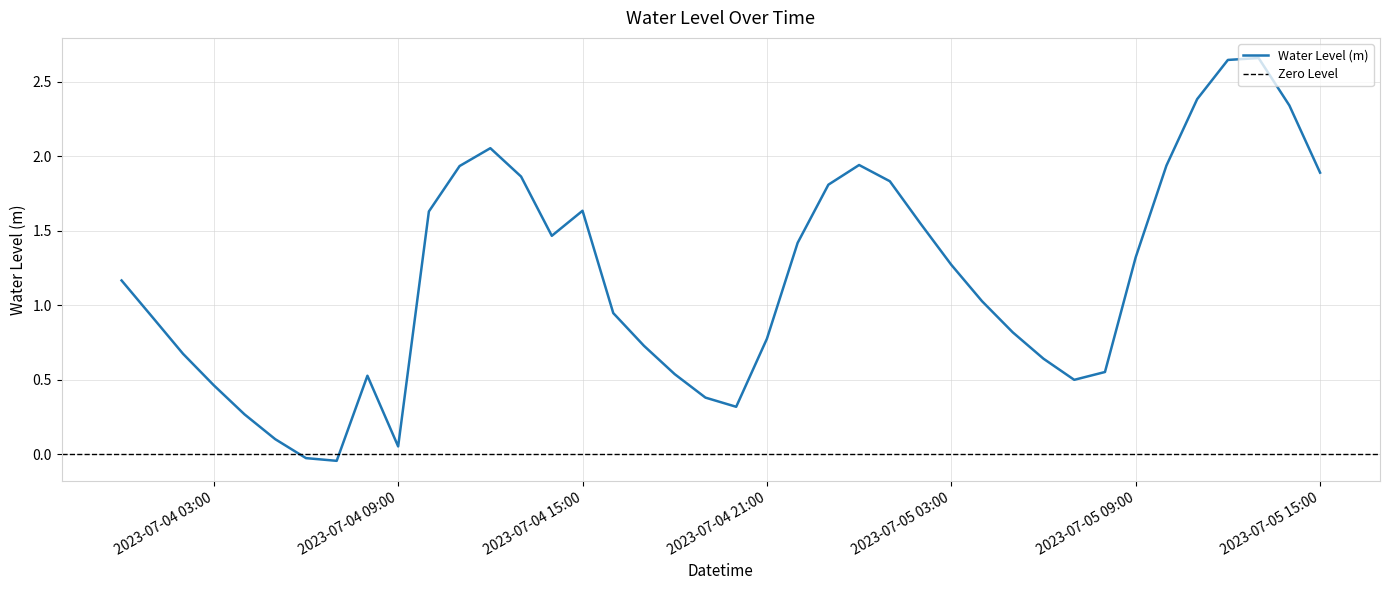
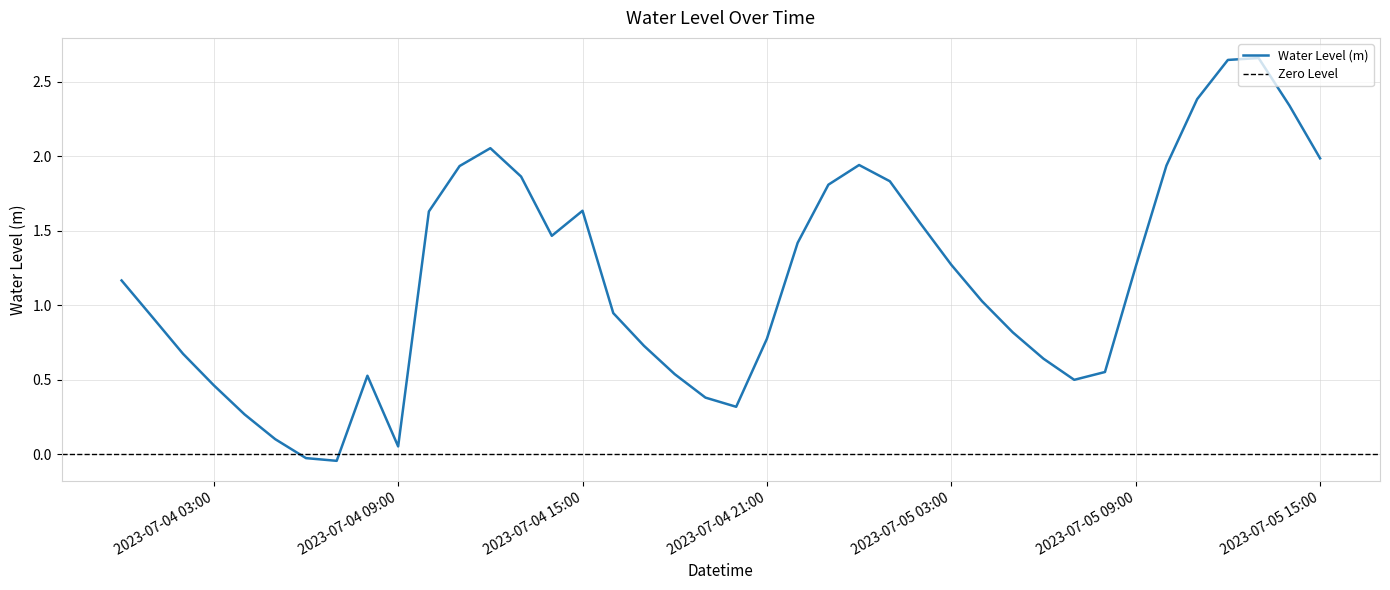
2023-07-05 09:00: 1.32 -> 1.26
2023-07-05 15:00: 1.89 -> 1.99
